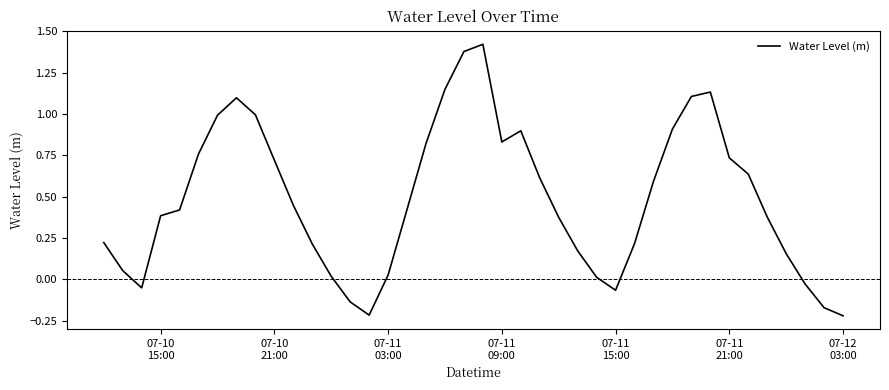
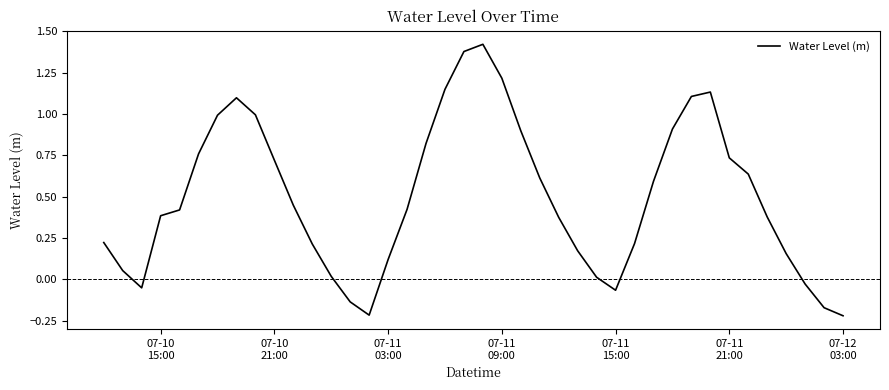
07-11 03:00: 0.03 -> 0.12
07-11 09:00: 0.83 -> 1.22
